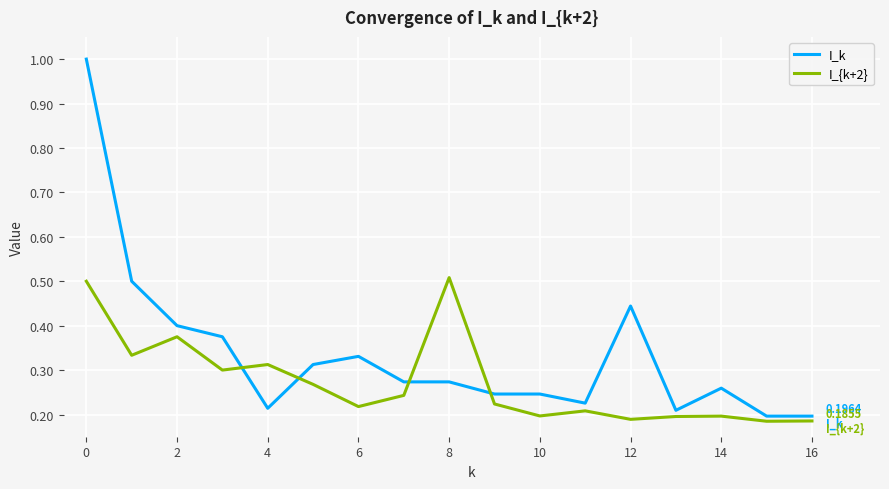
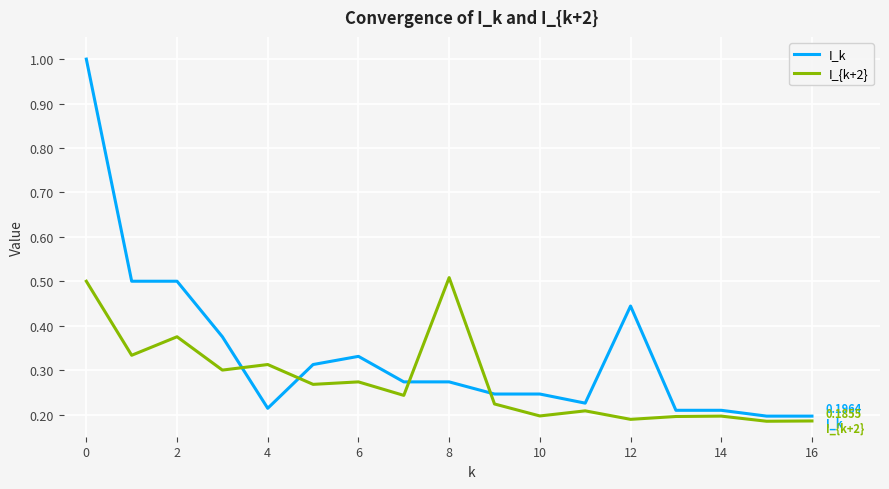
I_k, 2: 0.4 -> 0.5
I_{k+2}, 6: 0.22 -> 0.27
I_k, 14: 0.26 -> 0.21
